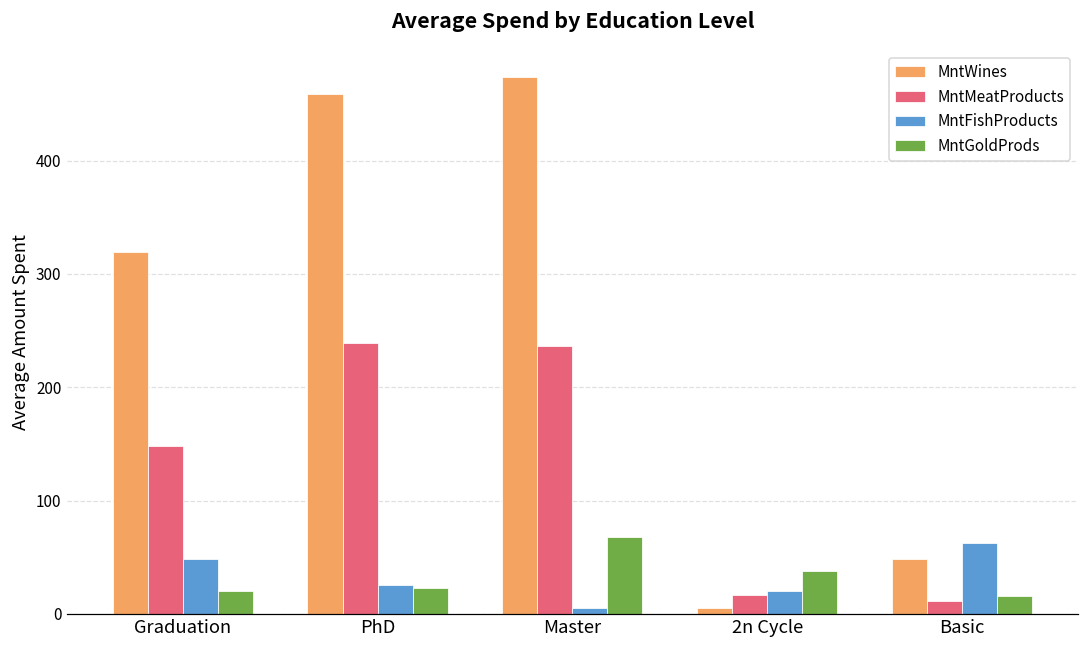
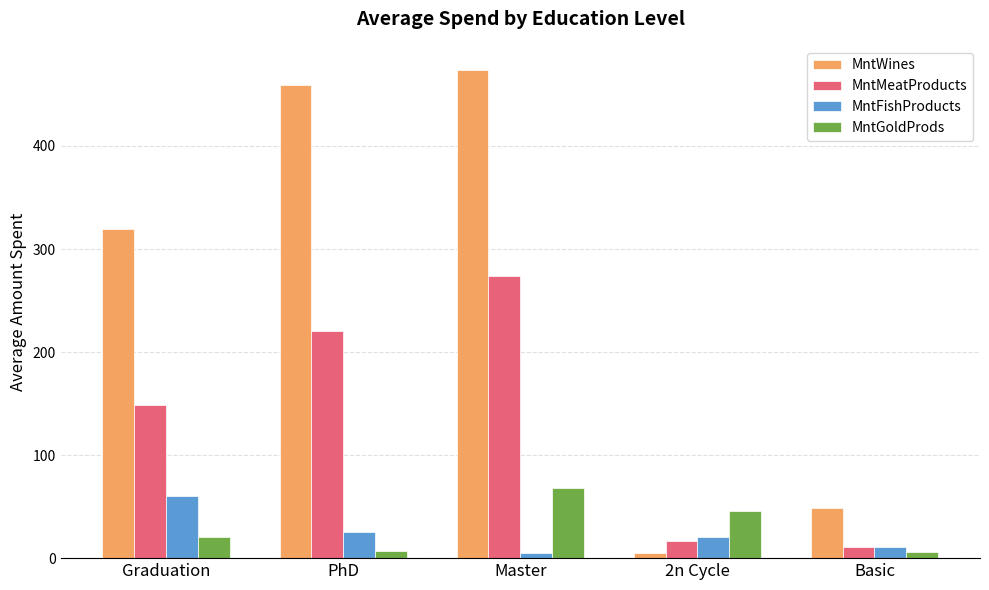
MntFishProducts, Graduation: 48 -> 61
MntMeatProducts, PhD: 239 -> 221
MntGoldProds, PhD: 23 -> 7
MntMeatProducts, Master: 237 -> 274
MntGoldProds, 2n Cycle: 38 -> 46
MntFishProducts, Basic: 63 -> 11
MntGoldProds, Basic: 16 -> 6
